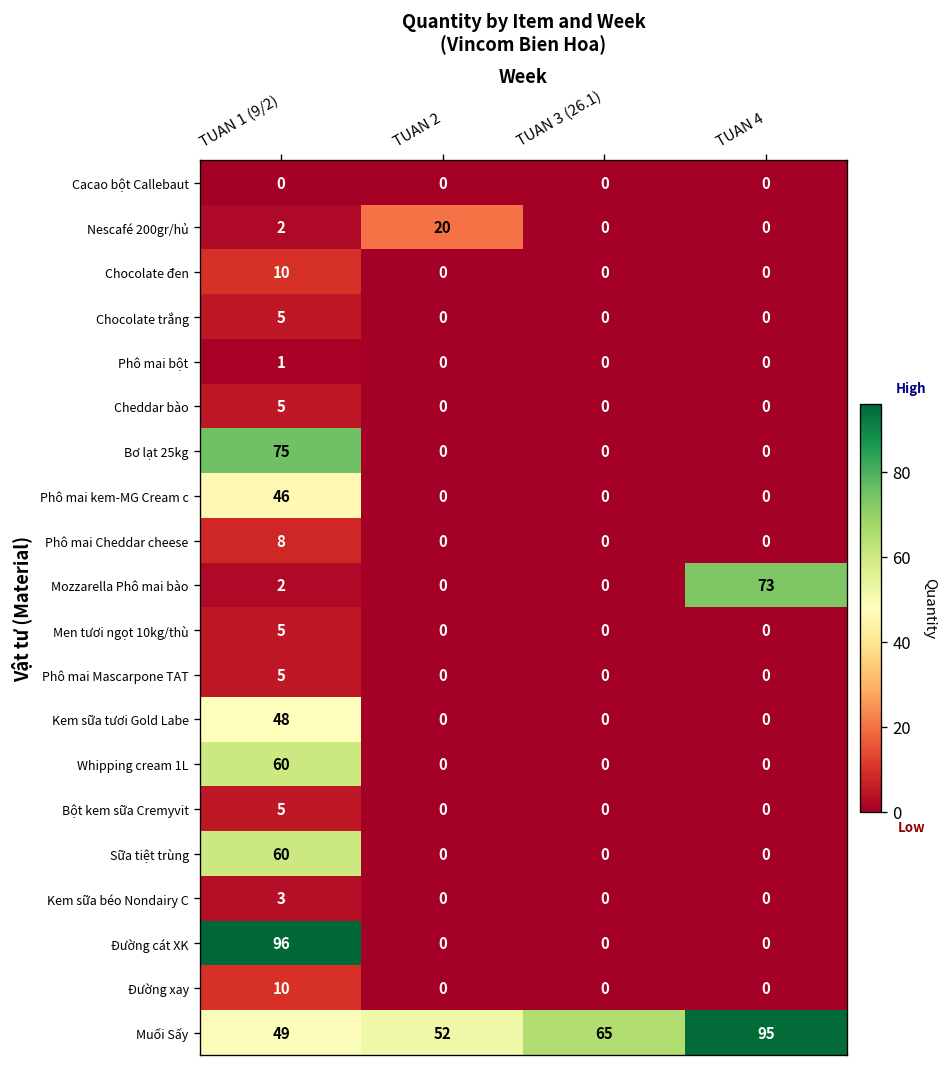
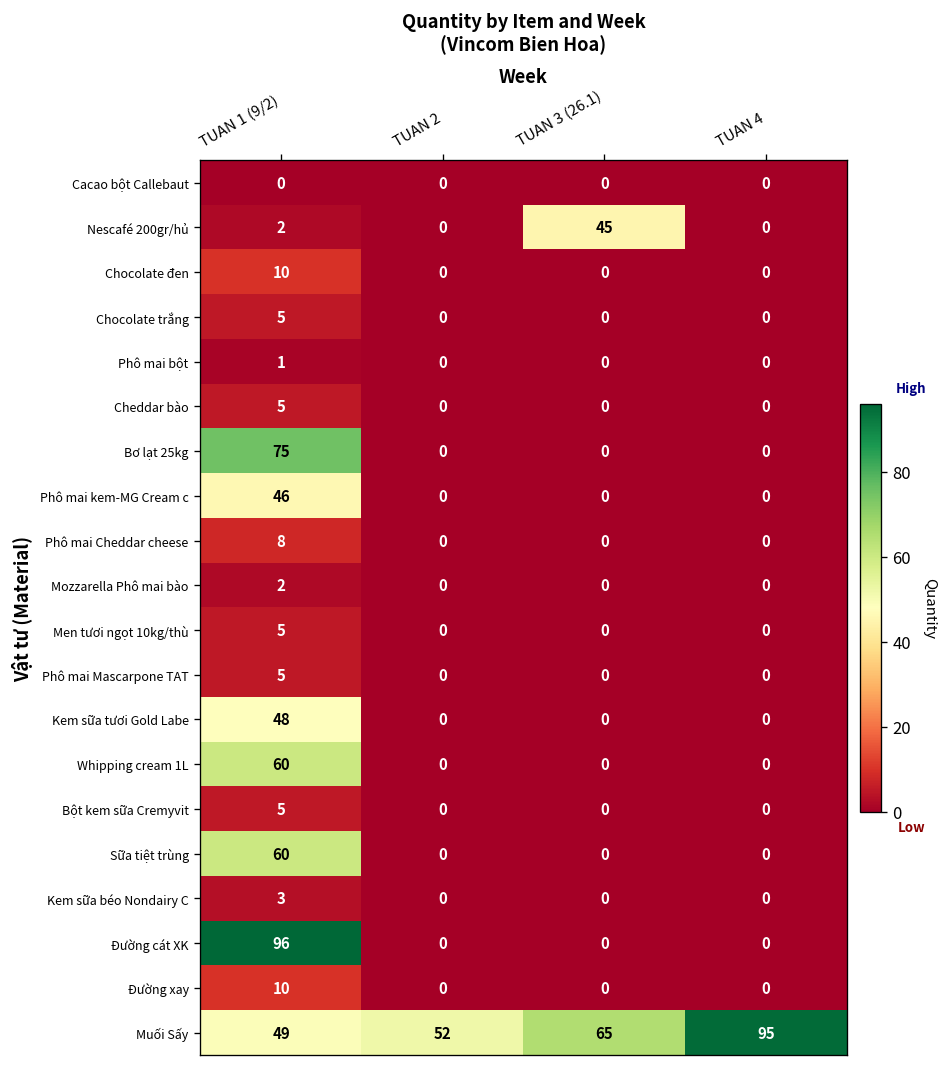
Nescafé 200gr/hủ, TUAN 2: 20 -> 0
Nescafé 200gr/hủ, TUAN 3 (26.1): 0 -> 45
Mozzarella Phô mai bào, TUAN 4: 73 -> 0
